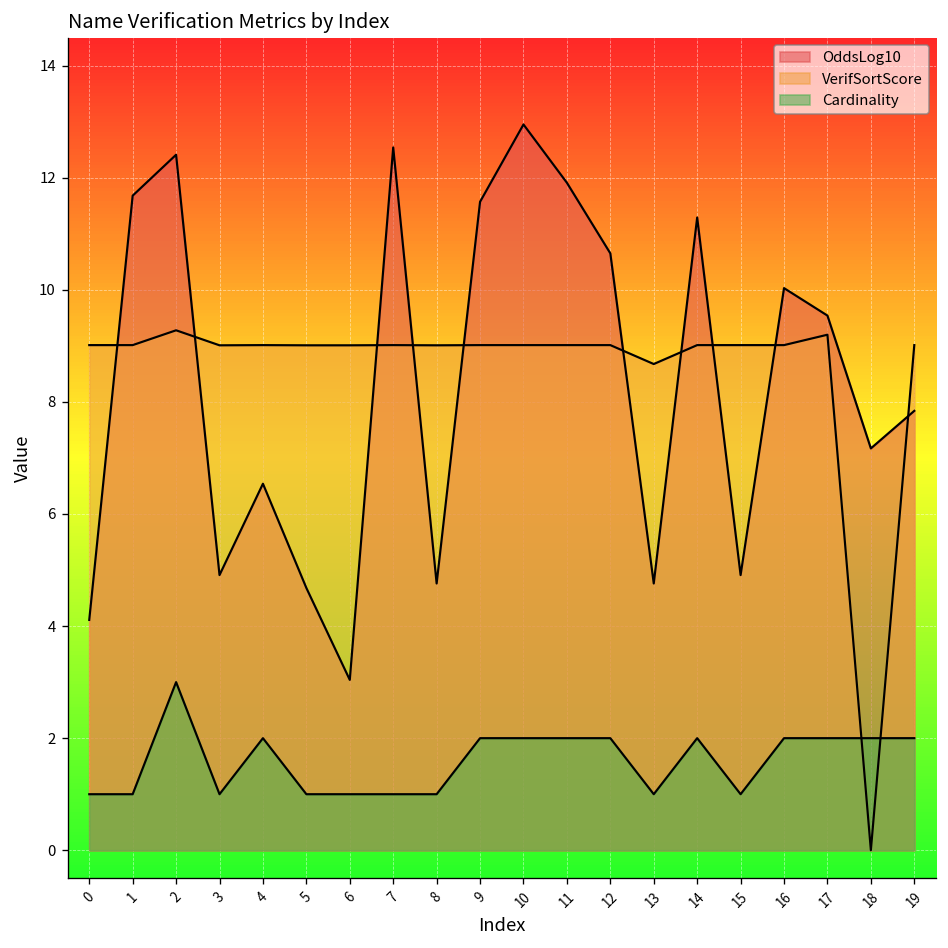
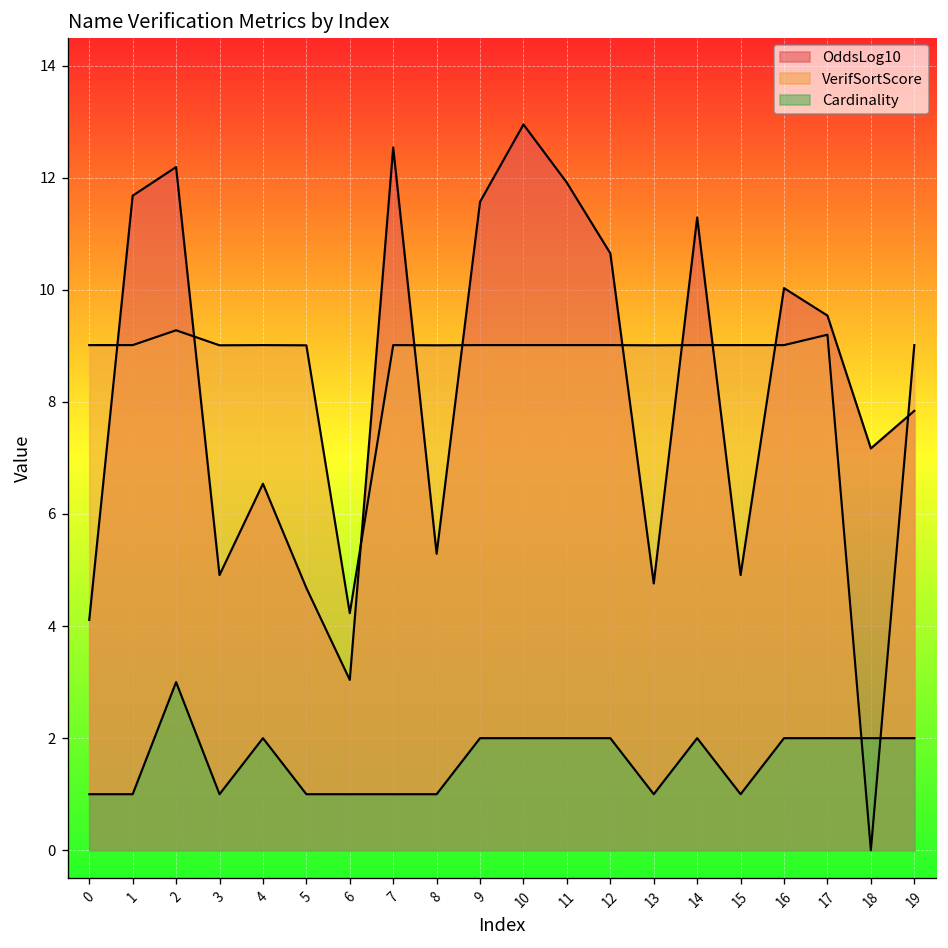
OddsLog10, 2: 12.4 -> 12.2
VerifSortScore, 6: 9.0 -> 4.2
OddsLog10, 8: 4.8 -> 5.3
VerifSortScore, 13: 8.7 -> 9.0
